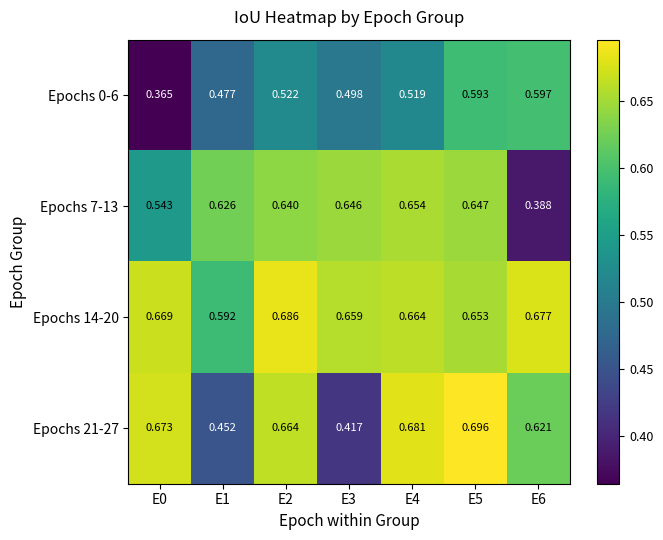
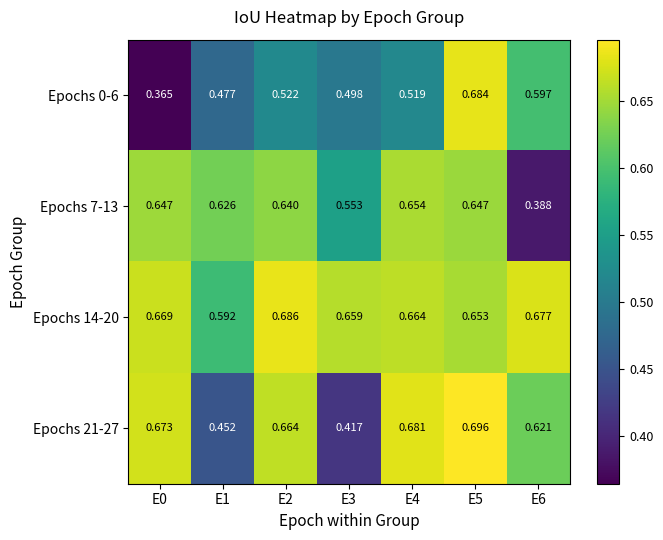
Epochs 0-6, E5: 0.593 -> 0.684
Epochs 7-13, E0: 0.543 -> 0.647
Epochs 7-13, E3: 0.646 -> 0.553
